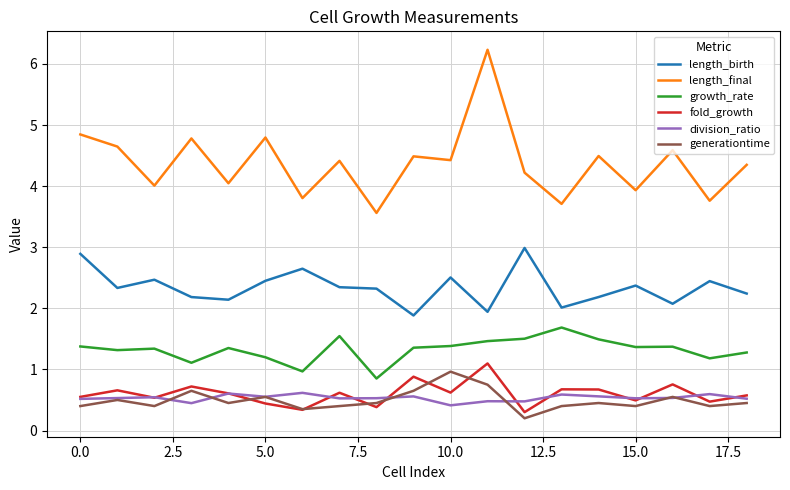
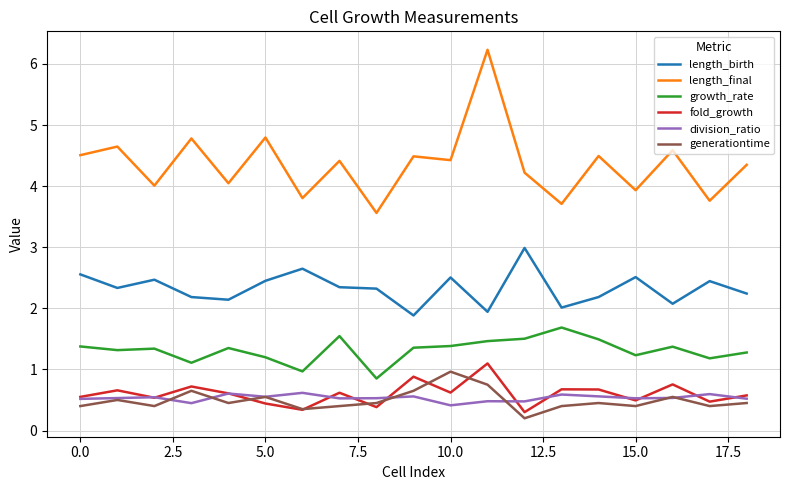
length_birth, 0.0: 2.9 -> 2.6
length_final, 0.0: 4.8 -> 4.5
length_birth, 15.0: 2.4 -> 2.5
growth_rate, 15.0: 1.4 -> 1.2
